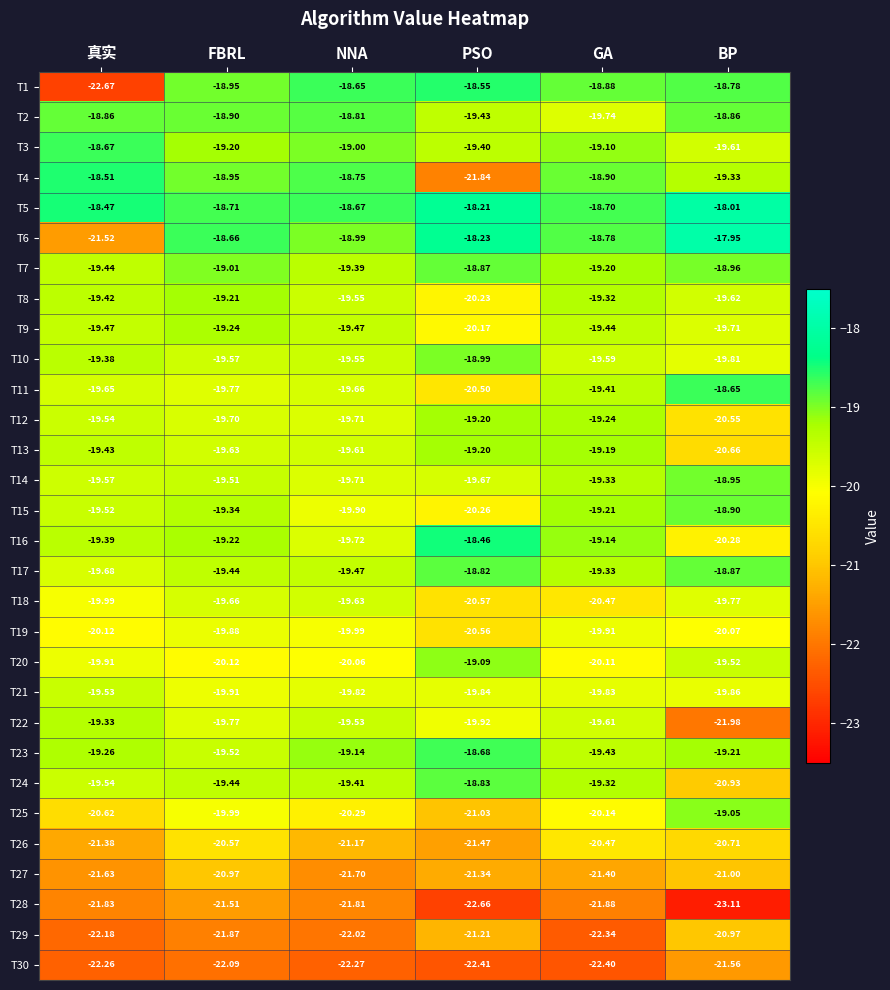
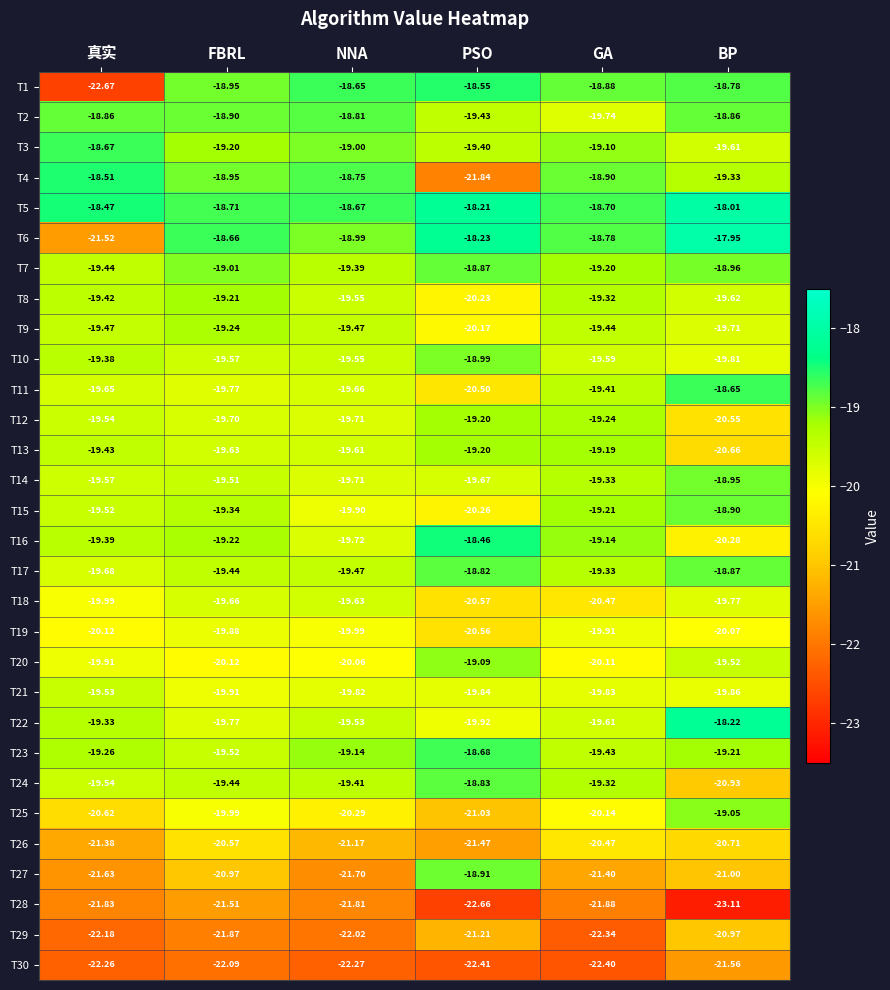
T22, BP: -21.98 -> -18.22
T27, PSO: -21.34 -> -18.91
